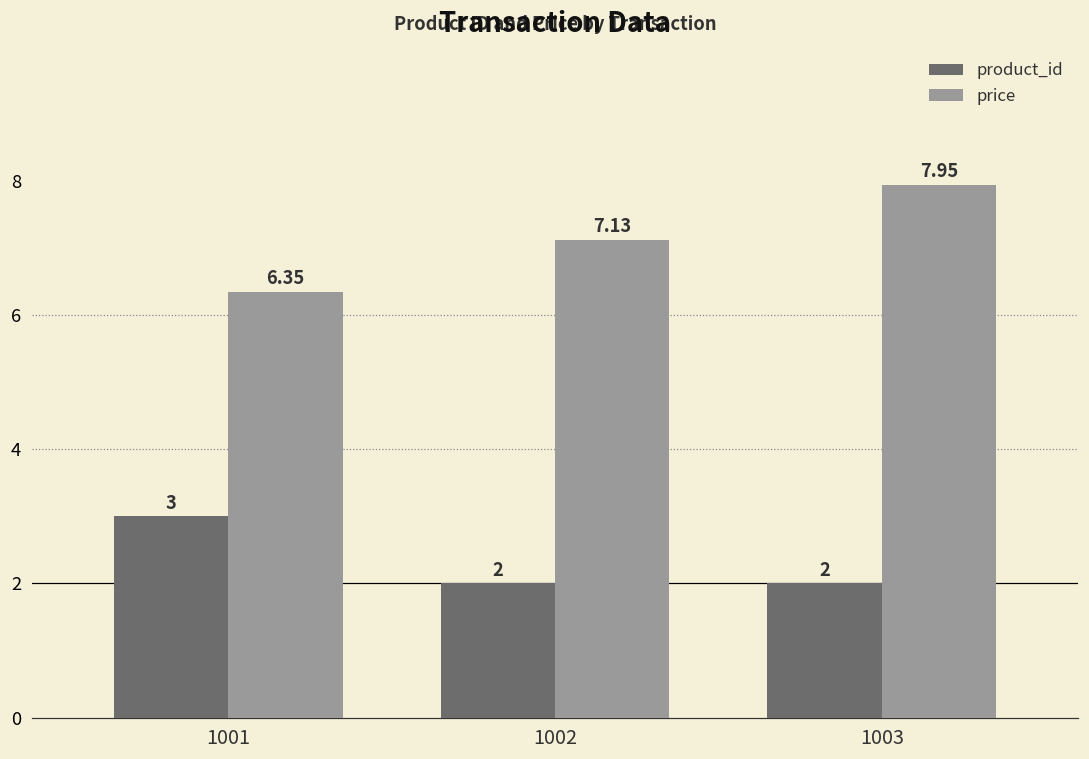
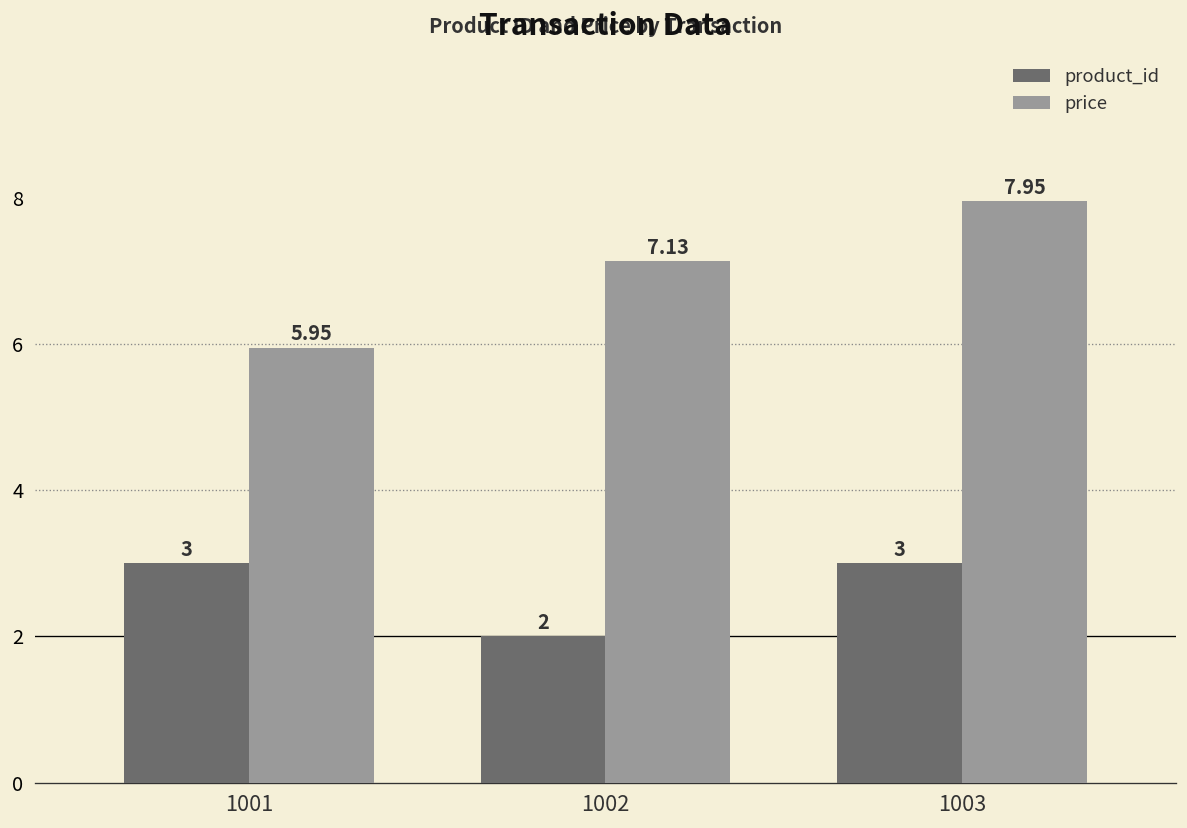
price, 1001: 6.35 -> 5.95
product_id, 1003: 2 -> 3
